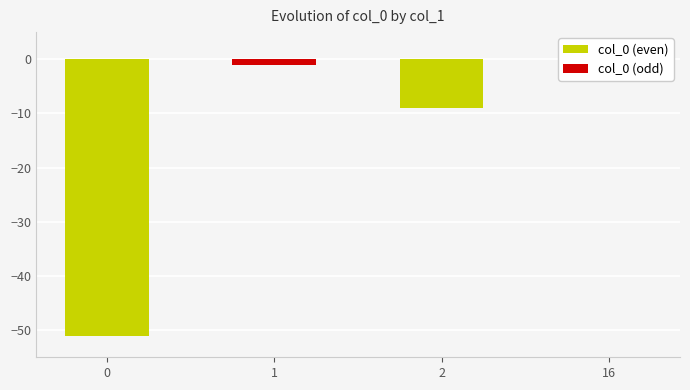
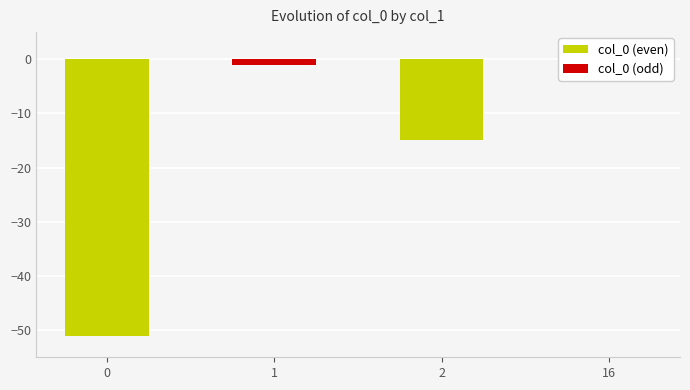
2: -9 -> -15
